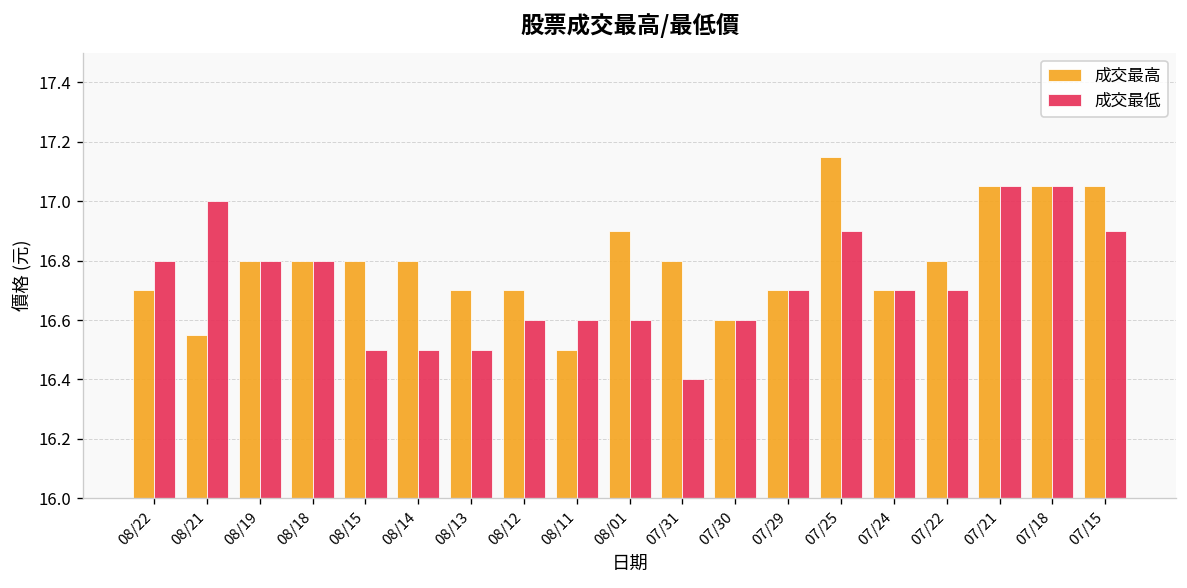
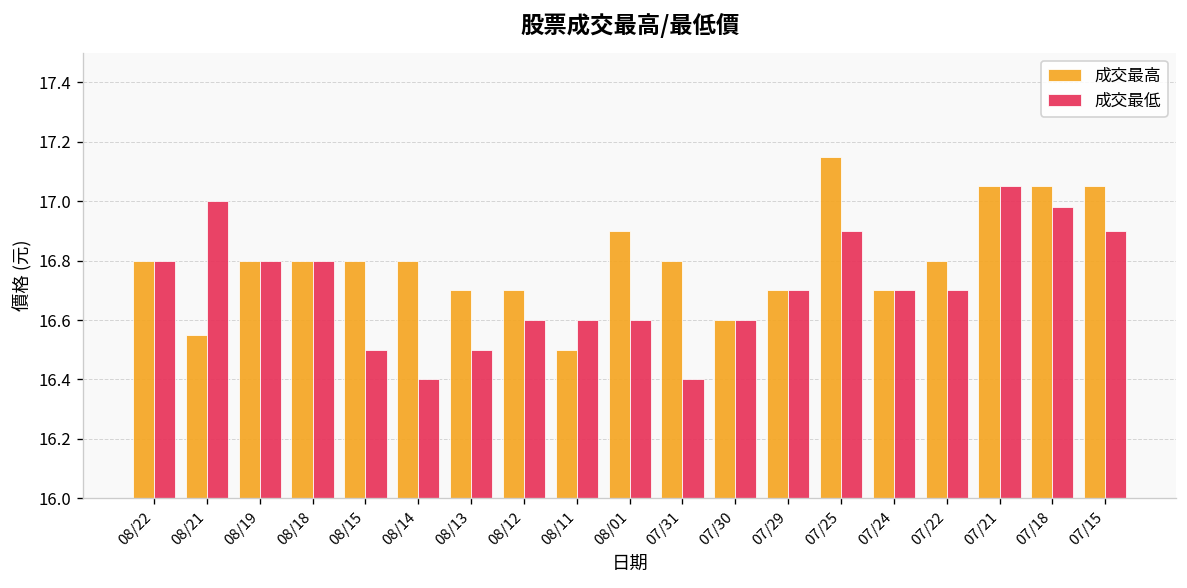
成交最高, 08/22: 16.7 -> 16.8
成交最低, 08/14: 16.5 -> 16.4
成交最低, 07/18: 17.05 -> 16.98
